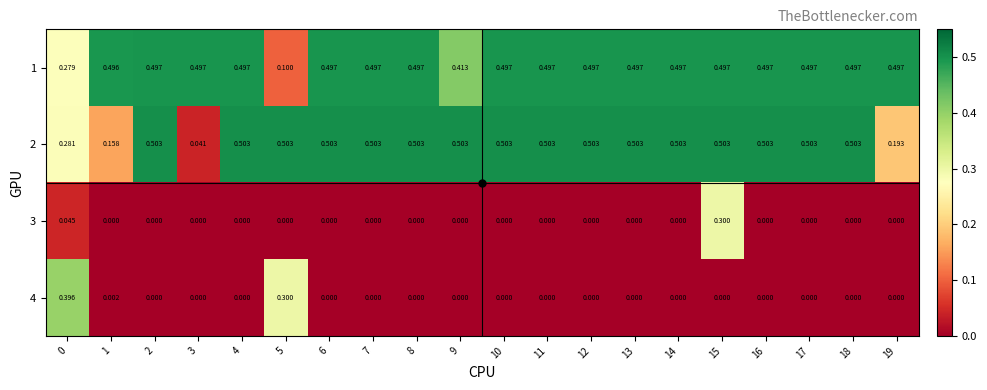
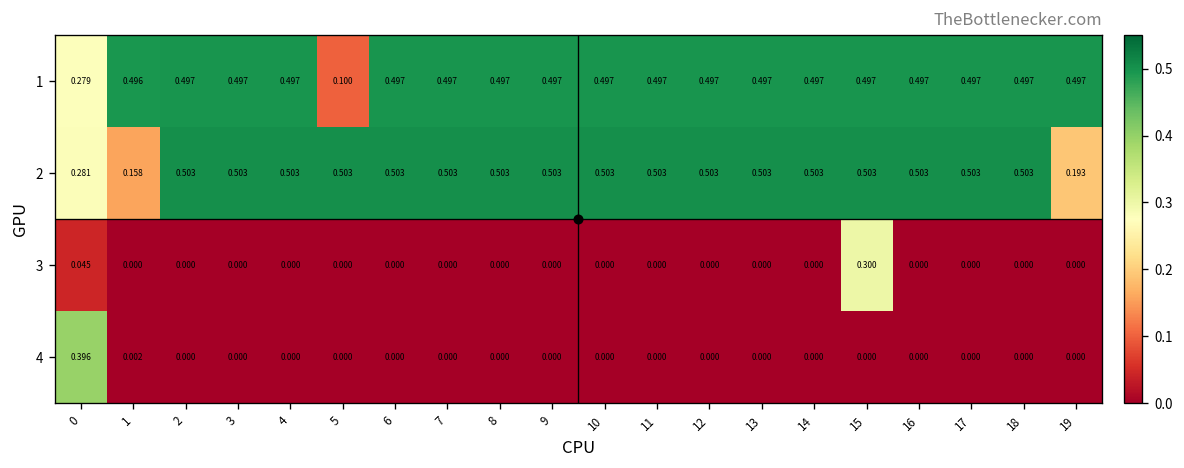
1, 9: 0.413 -> 0.497
2, 3: 0.041 -> 0.503
4, 5: 0.300 -> 0.000
